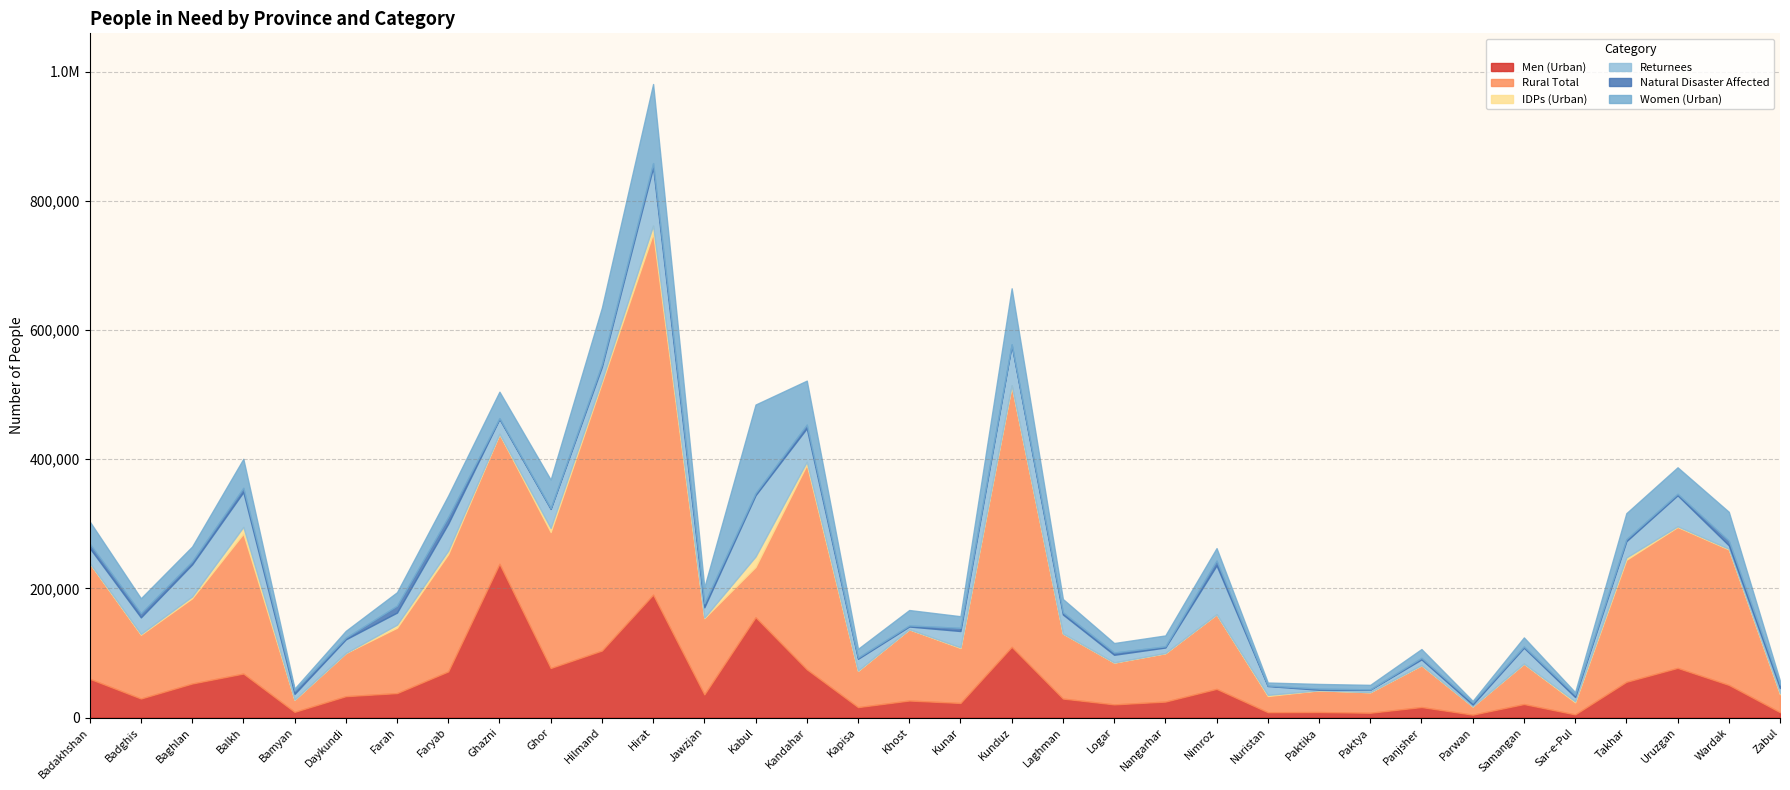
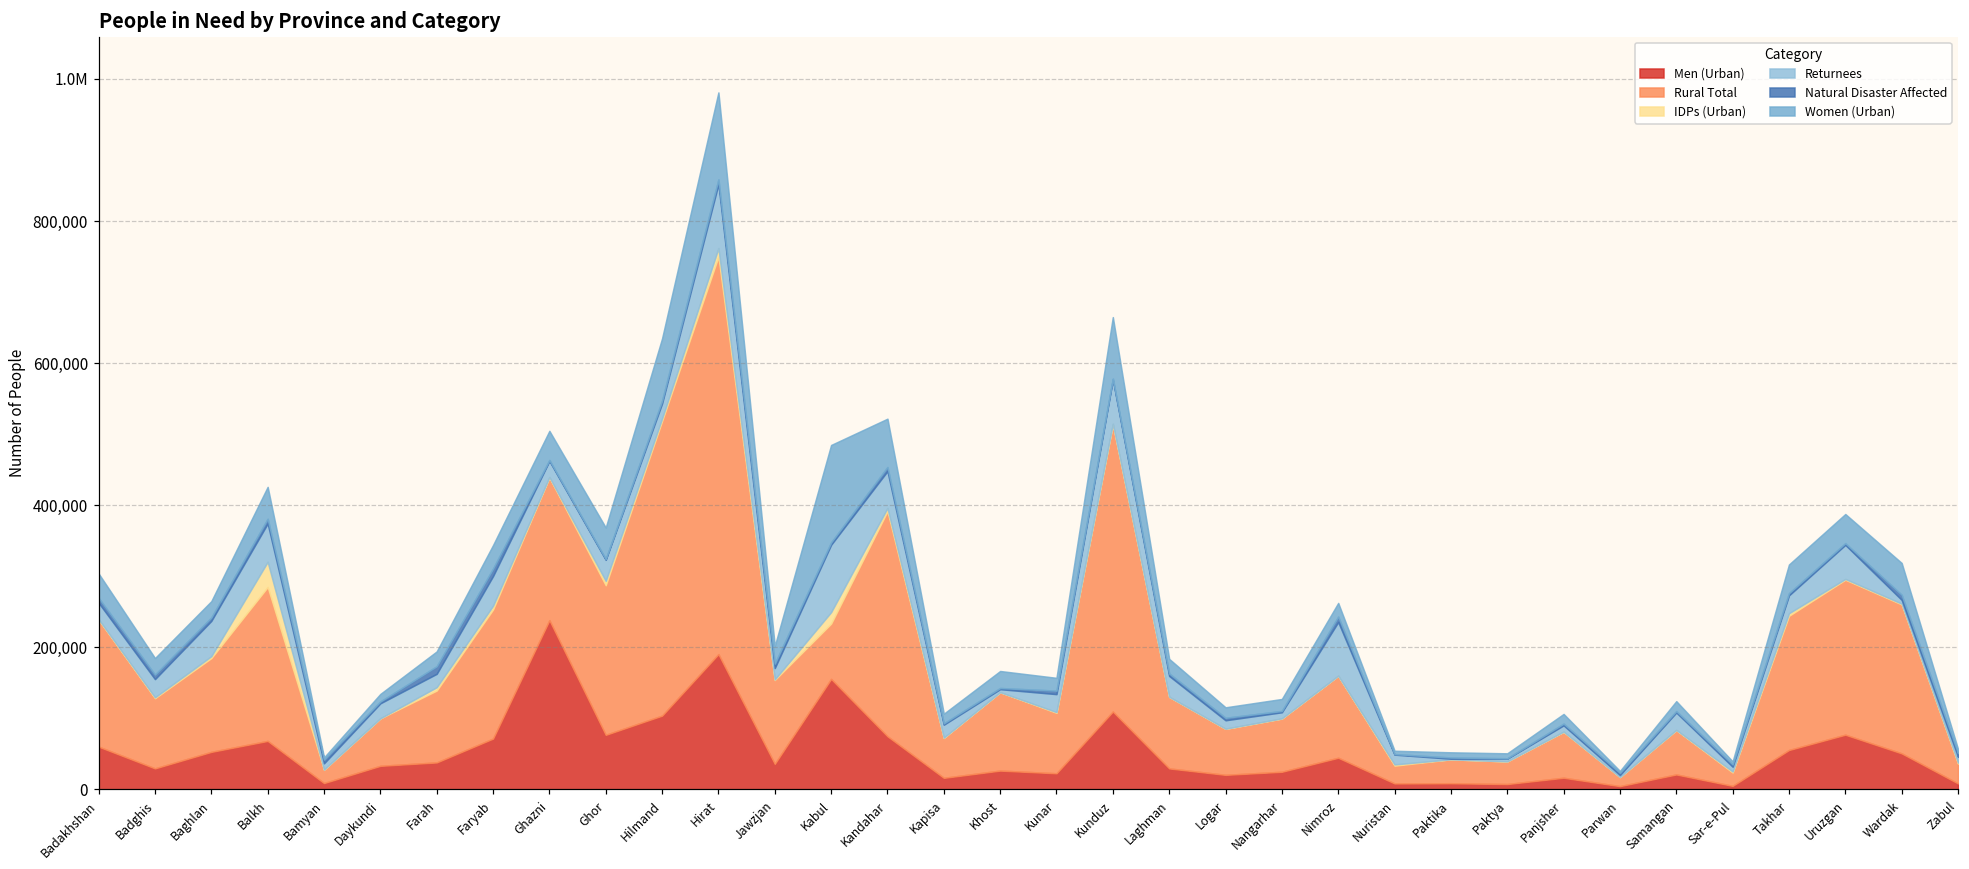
IDPs (Urban), Balkh: 10,000 -> 40,000
